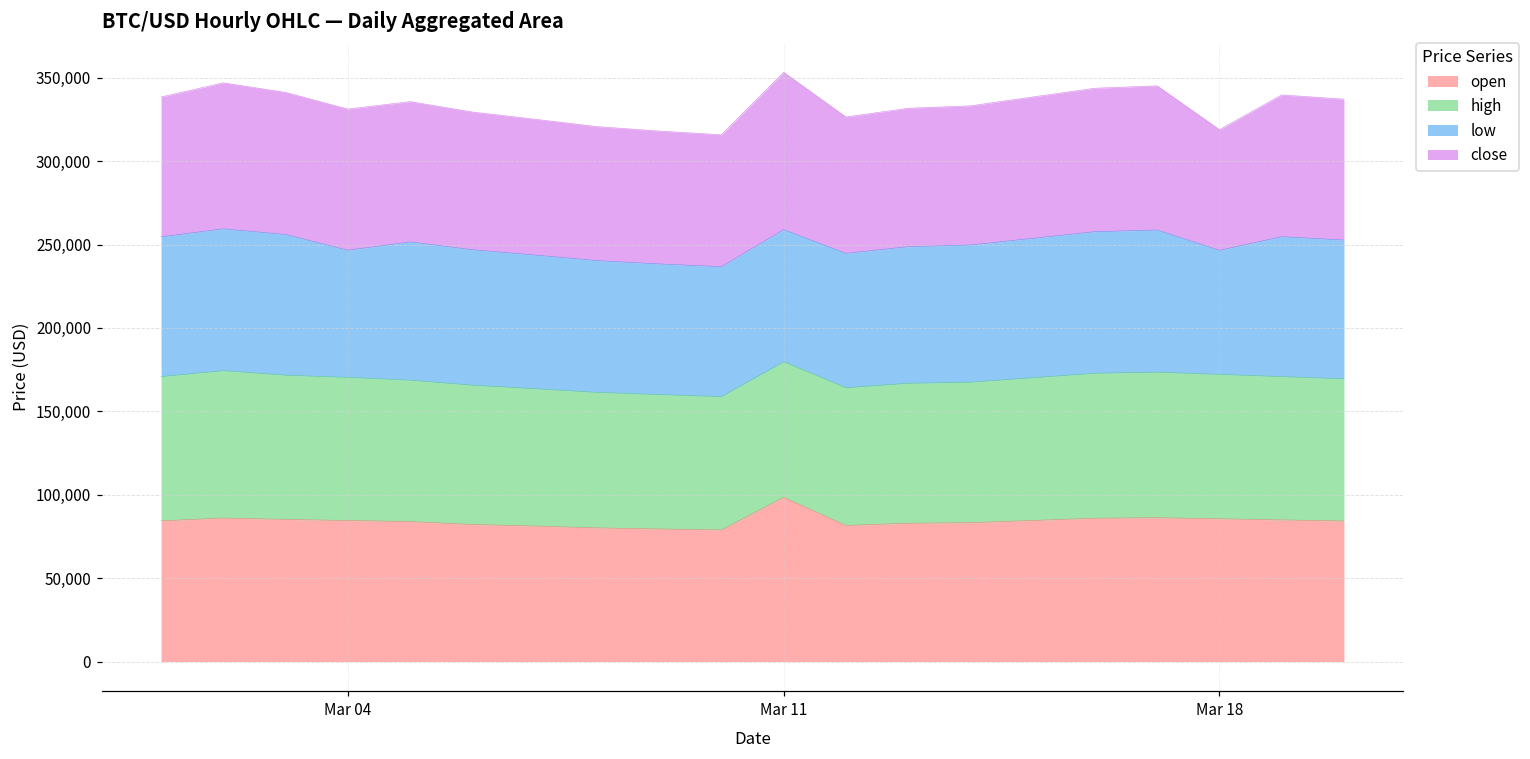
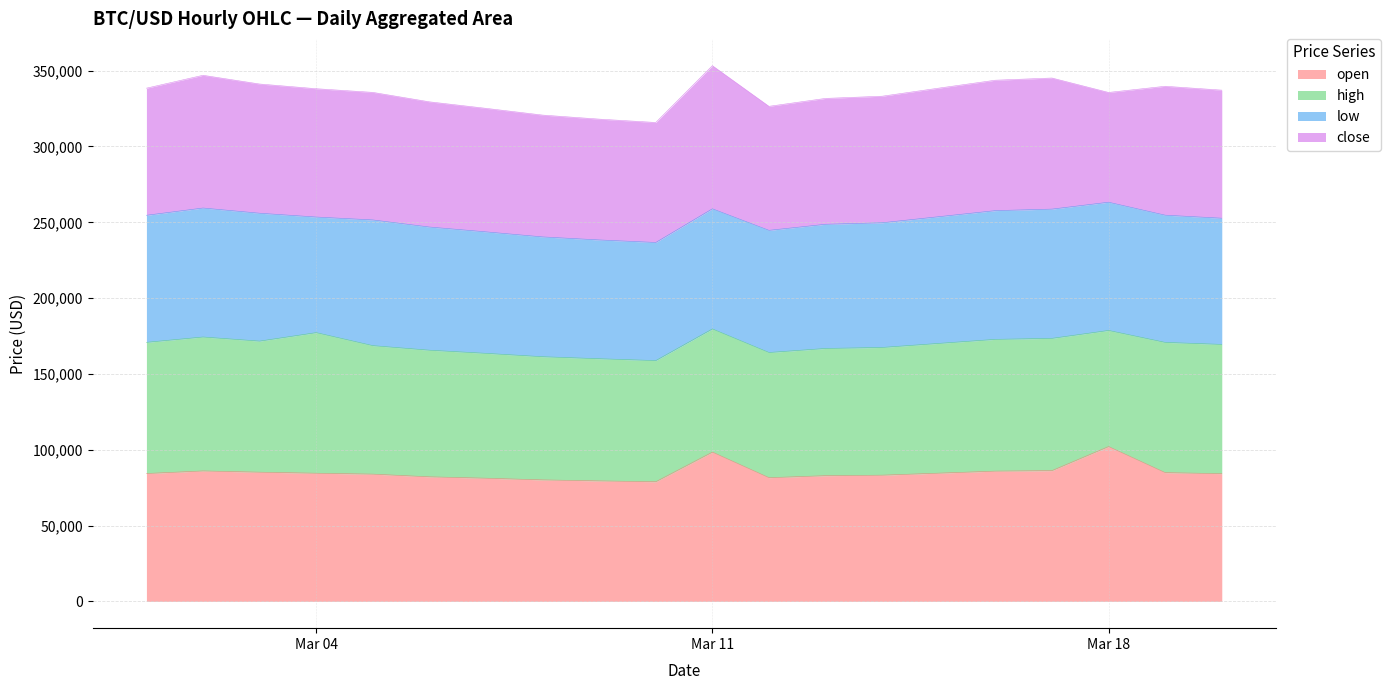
high, Mar 04: 86,000 -> 93,000
open, Mar 18: 86,000 -> 102,000
high, Mar 18: 87,000 -> 77,000
low, Mar 18: 74,000 -> 85,000
